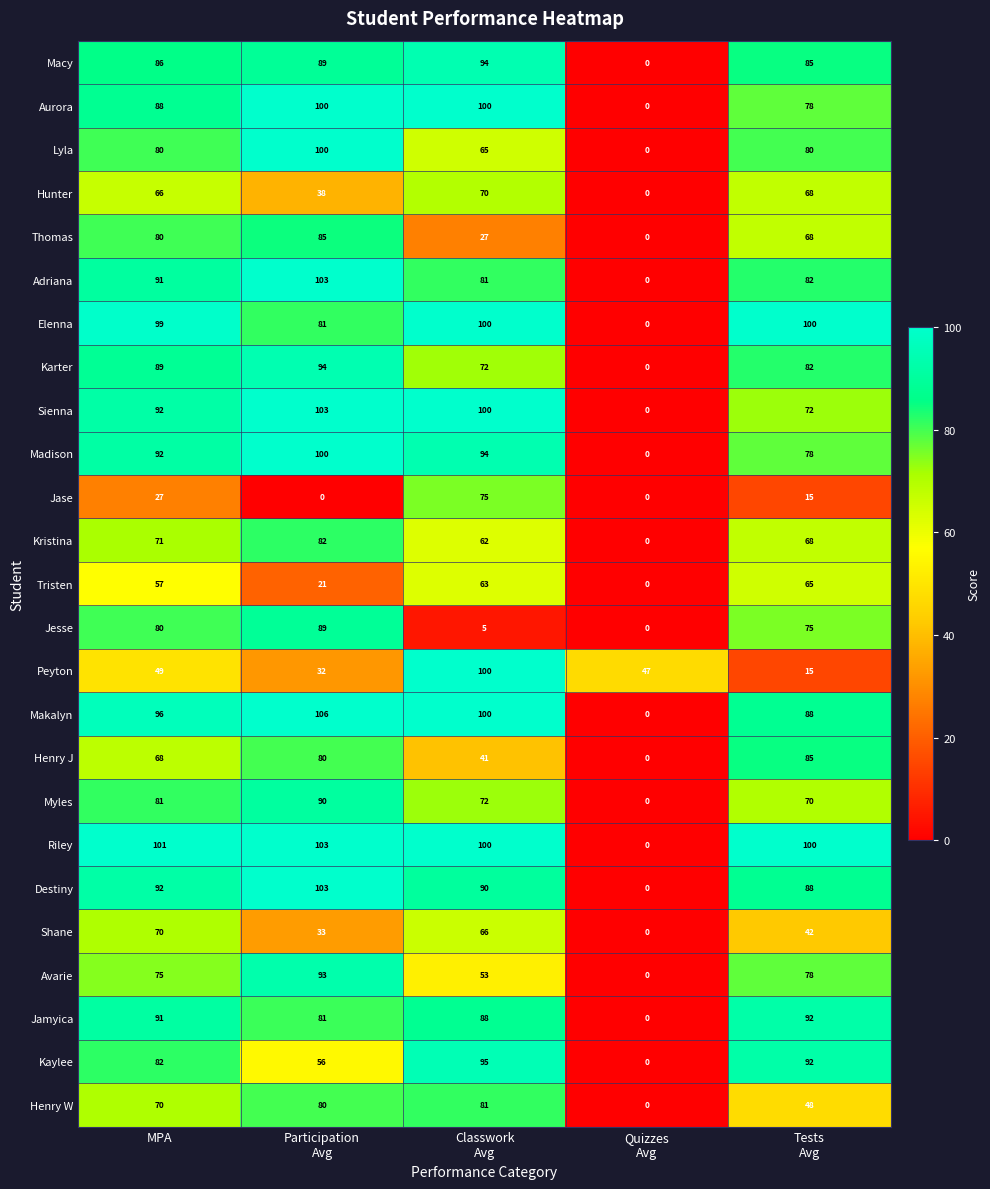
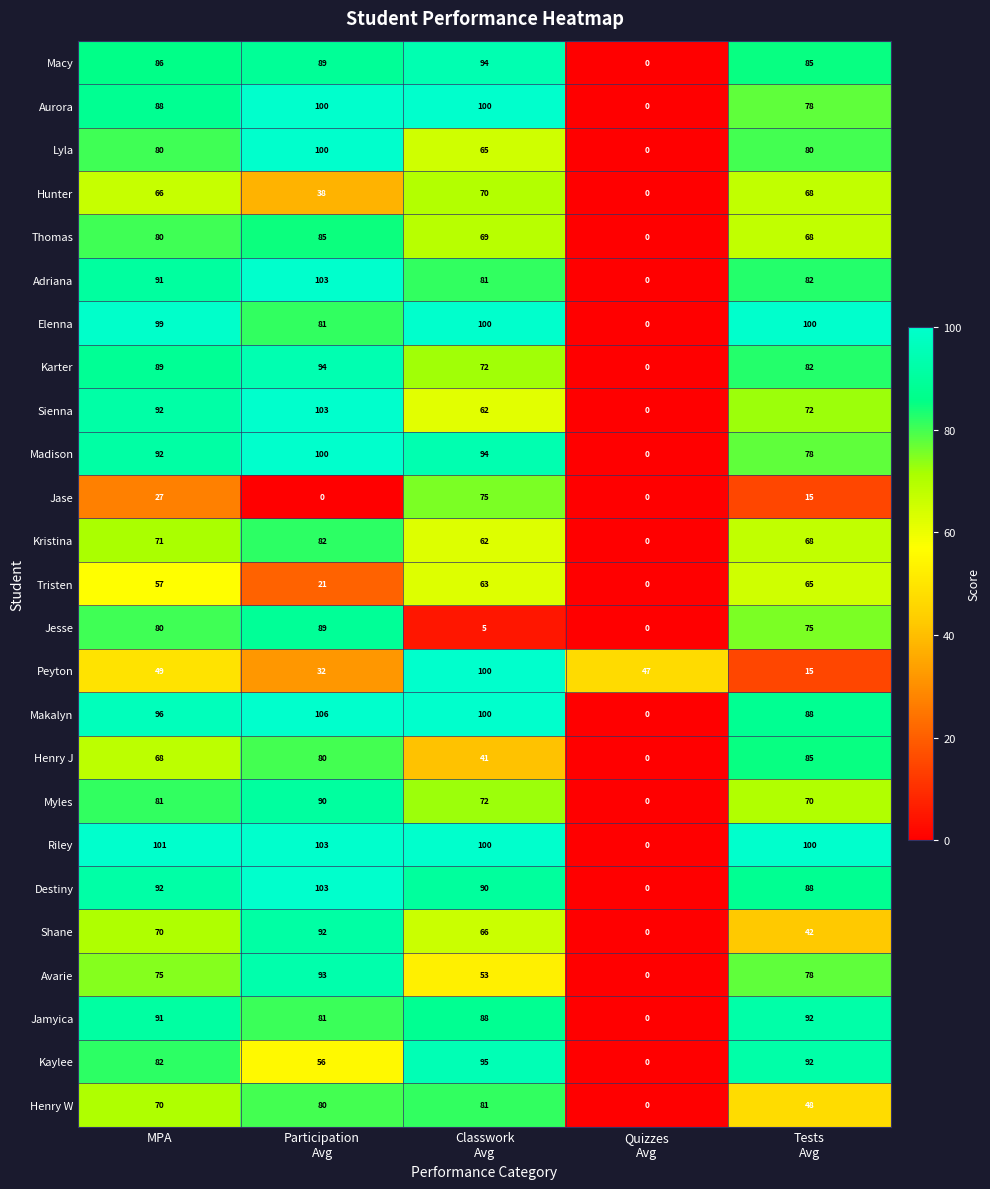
Thomas, Classwork Avg: 27 -> 69
Sienna, Classwork Avg: 100 -> 62
Shane, Participation Avg: 33 -> 92
